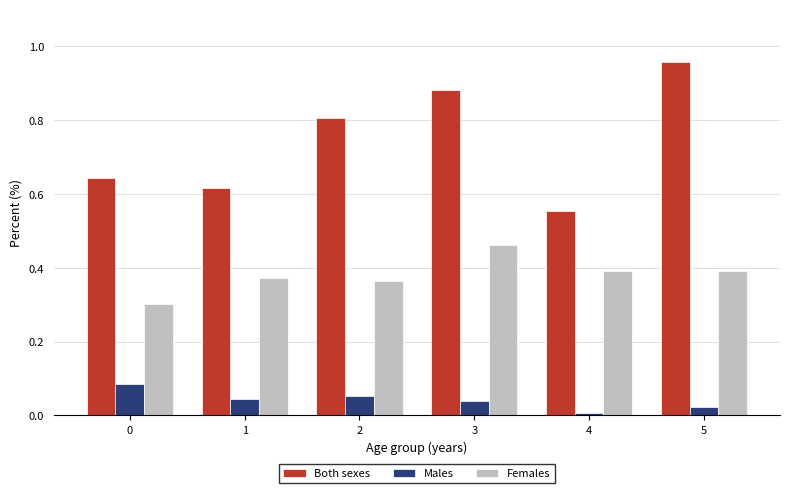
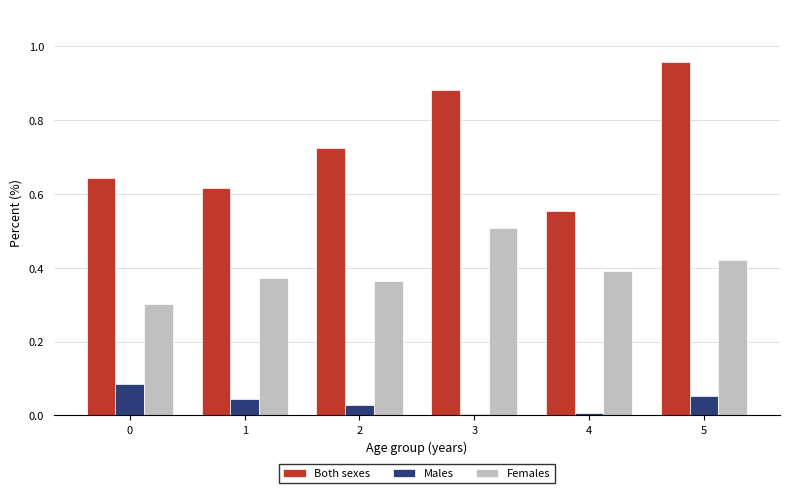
Both sexes, 2: 0.80 -> 0.72
Males, 2: 0.05 -> 0.03
Males, 3: 0.04 -> 0.00
Females, 3: 0.46 -> 0.51
Males, 5: 0.02 -> 0.05
Females, 5: 0.39 -> 0.42
